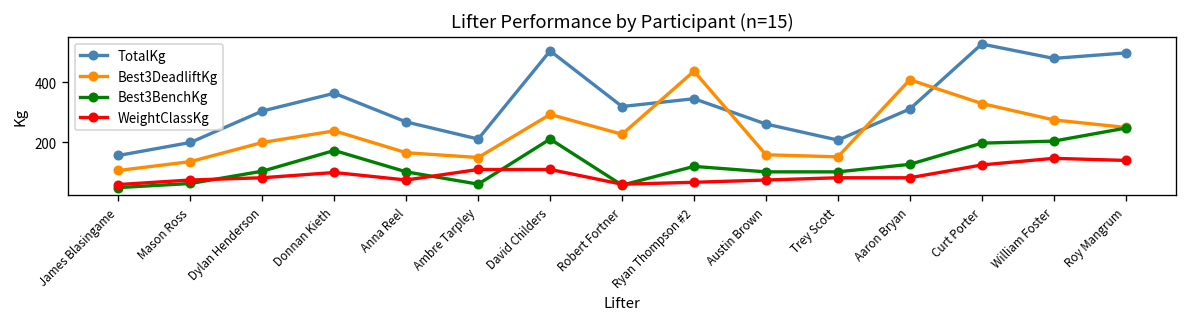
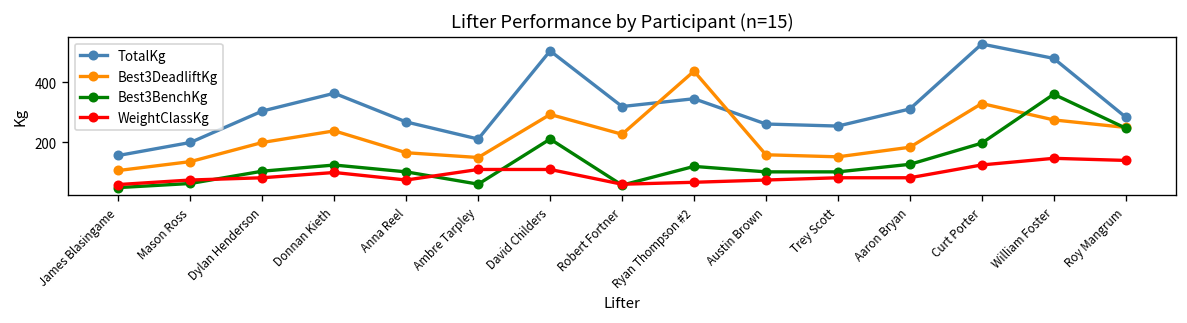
Best3BenchKg, Donnan Kieth: 170 -> 120
TotalKg, Trey Scott: 210 -> 250
Best3DeadliftKg, Aaron Bryan: 410 -> 180
Best3BenchKg, William Foster: 200 -> 360
TotalKg, Roy Mangrum: 500 -> 280
